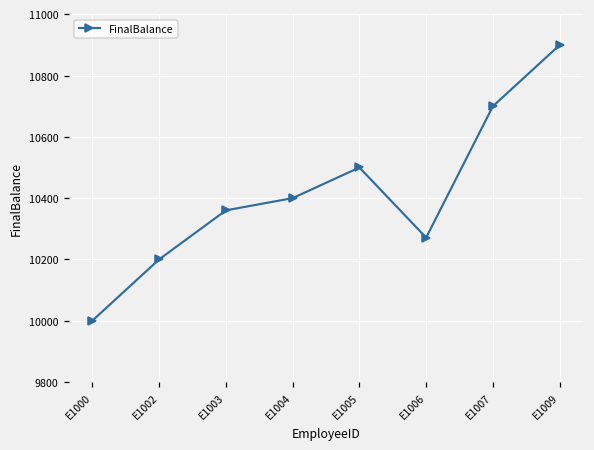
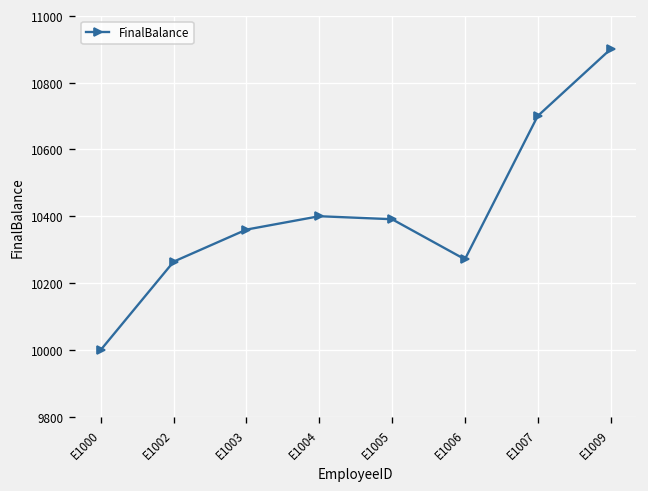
E1002: 10200 -> 10260
E1005: 10500 -> 10390
